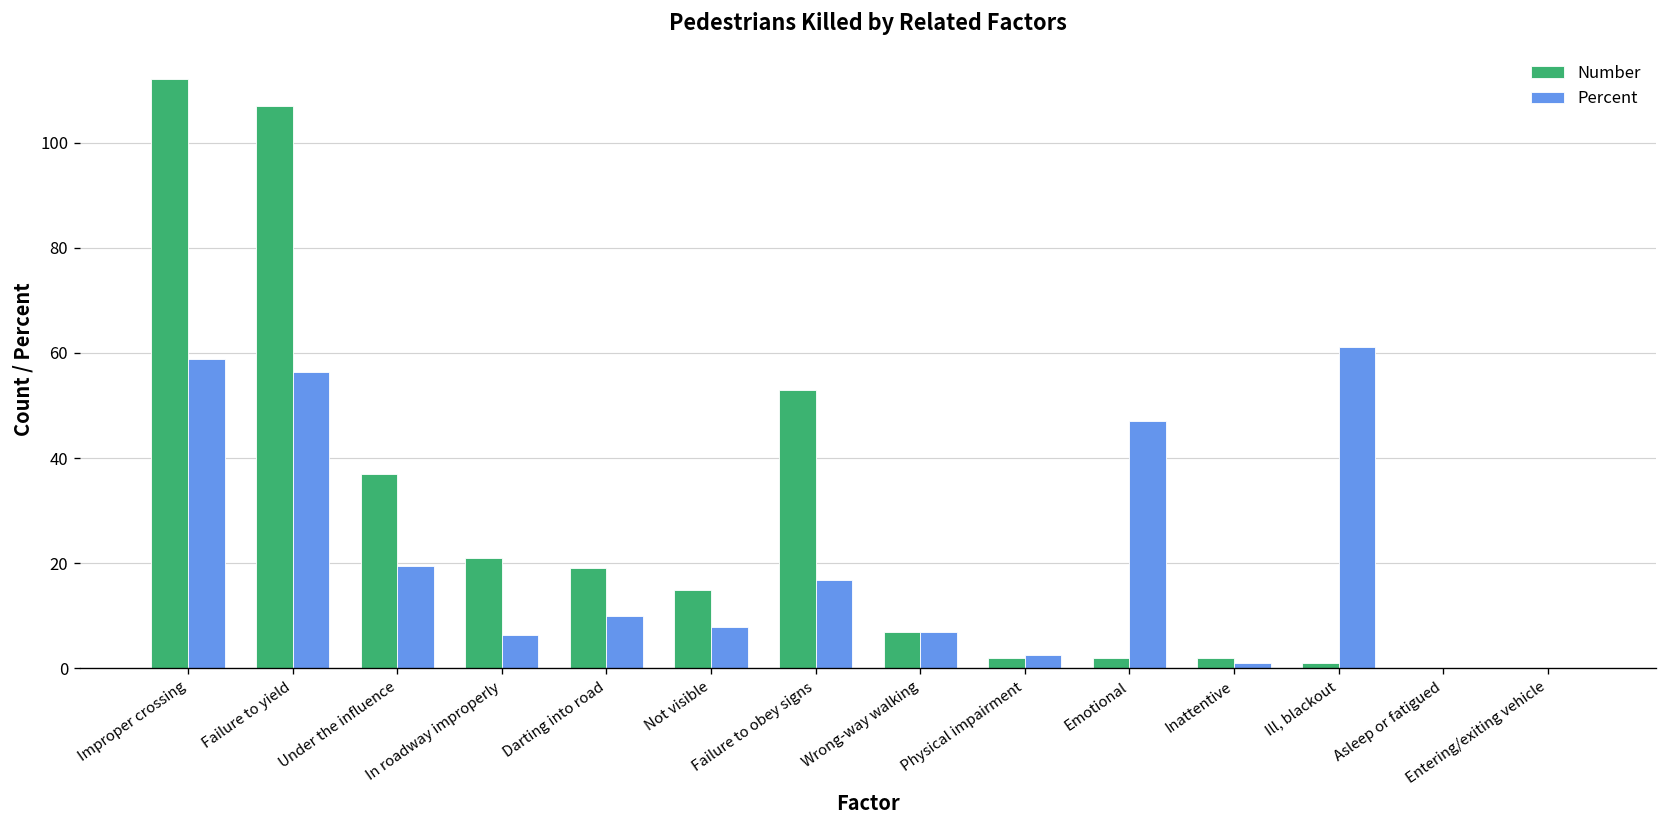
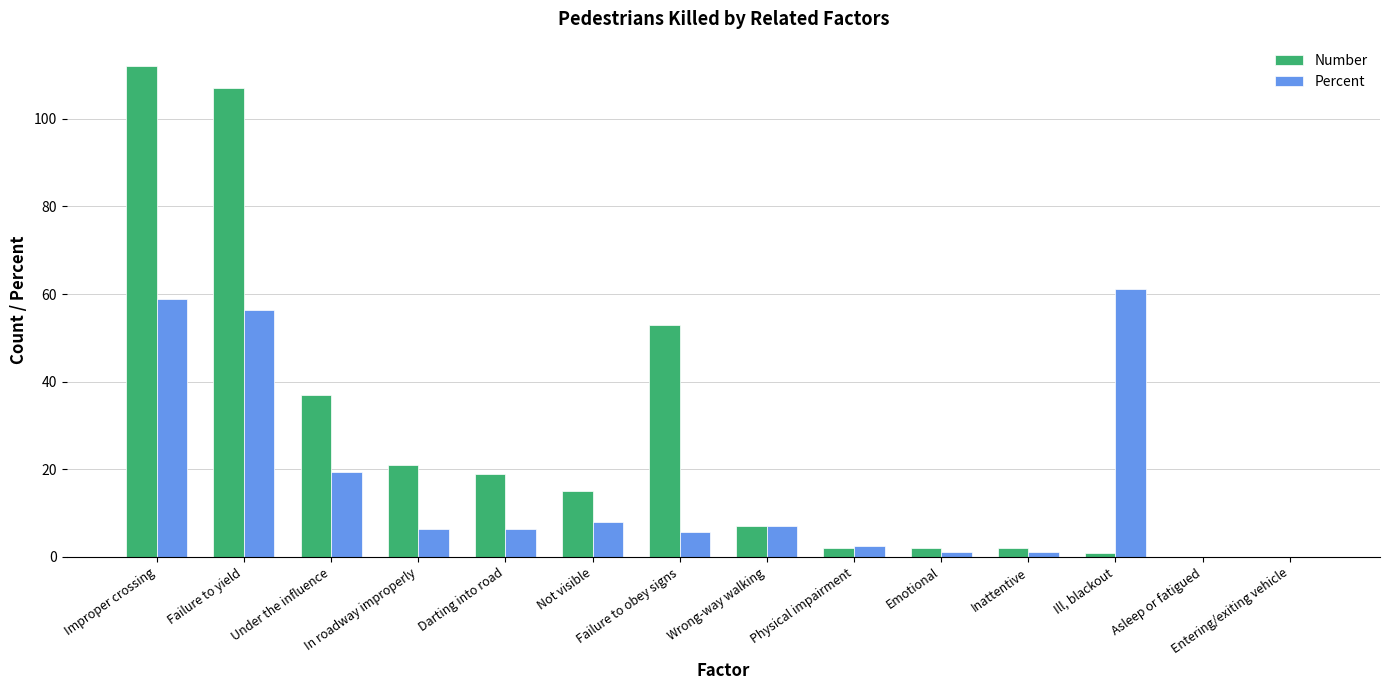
Percent, Darting into road: 10 -> 7
Percent, Failure to obey signs: 17 -> 6
Percent, Emotional: 47 -> 1
